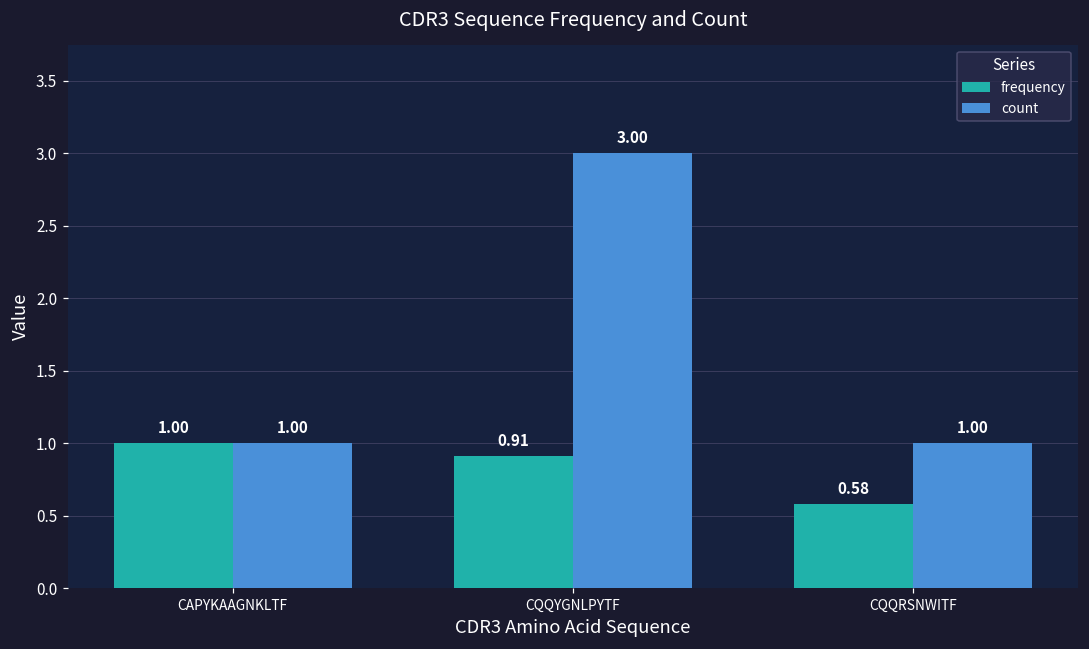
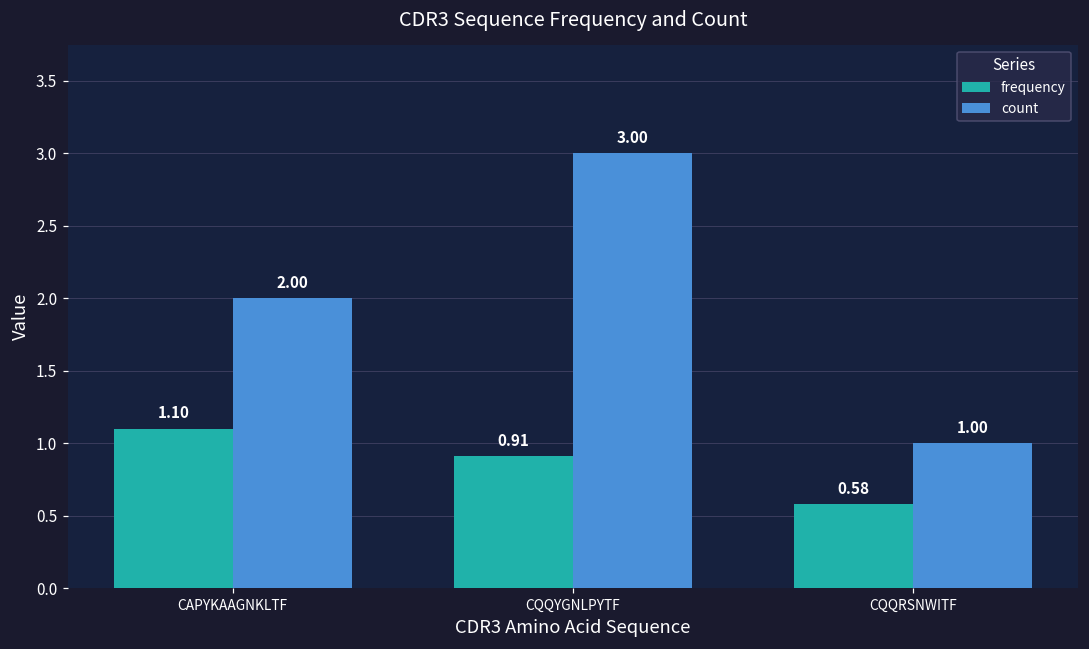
frequency, CAPYKAAGNKLTF: 1.00 -> 1.10
count, CAPYKAAGNKLTF: 1.00 -> 2.00
